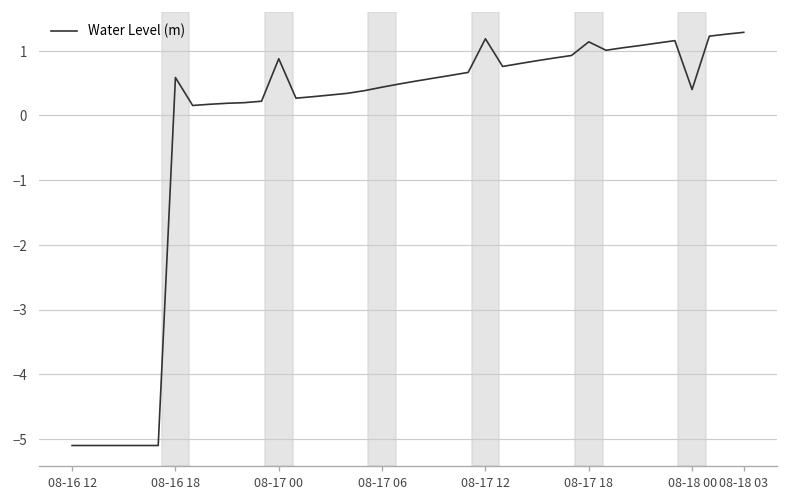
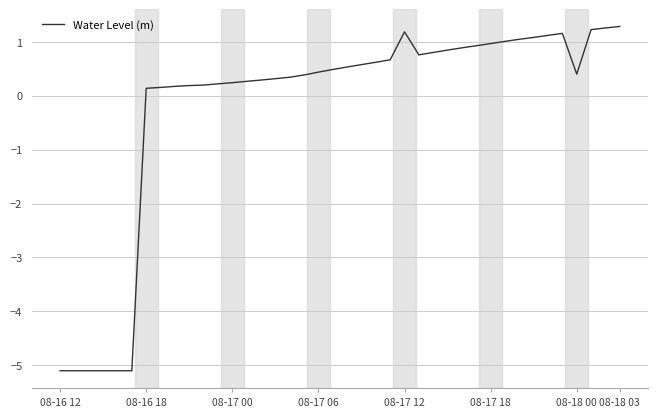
08-16 18: 0.6 -> 0.1
08-17 00: 0.9 -> 0.2
08-17 18: 1.1 -> 1.0
